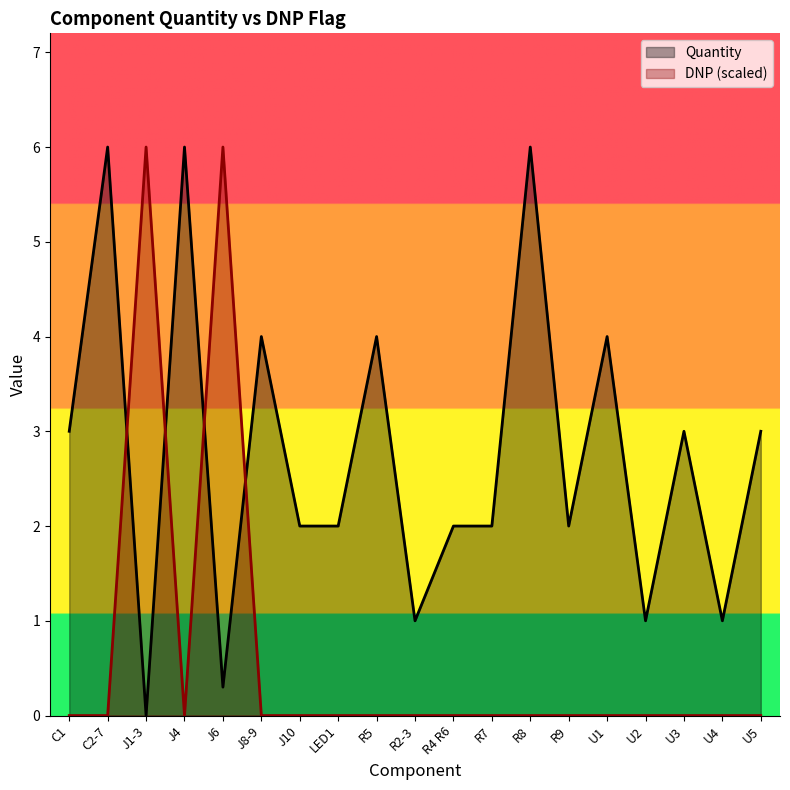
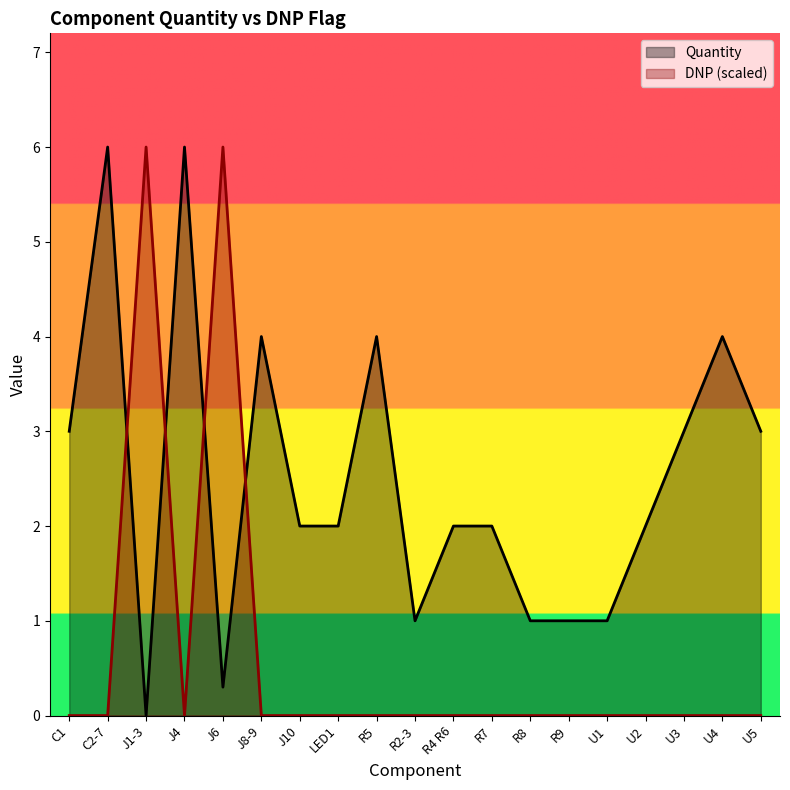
Quantity, R8: 6 -> 1
Quantity, R9: 2 -> 1
Quantity, U1: 4 -> 1
Quantity, U2: 1 -> 2
Quantity, U4: 1 -> 4
